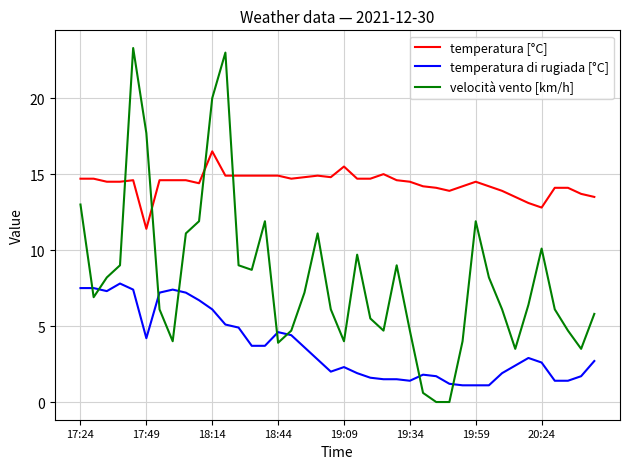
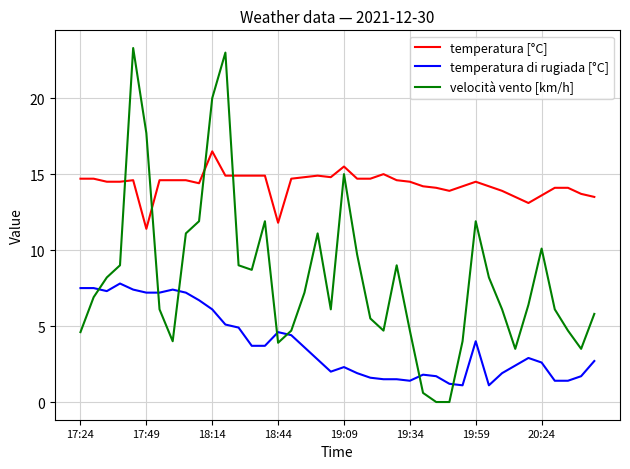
velocità vento [km/h], 17:24: 13.0 -> 4.6
temperatura di rugiada [°C], 17:49: 4.2 -> 7.2
temperatura [°C], 18:44: 14.9 -> 11.8
velocità vento [km/h], 19:09: 4 -> 15
temperatura di rugiada [°C], 19:59: 1.1 -> 4.0
temperatura [°C], 20:24: 12.8 -> 13.6
